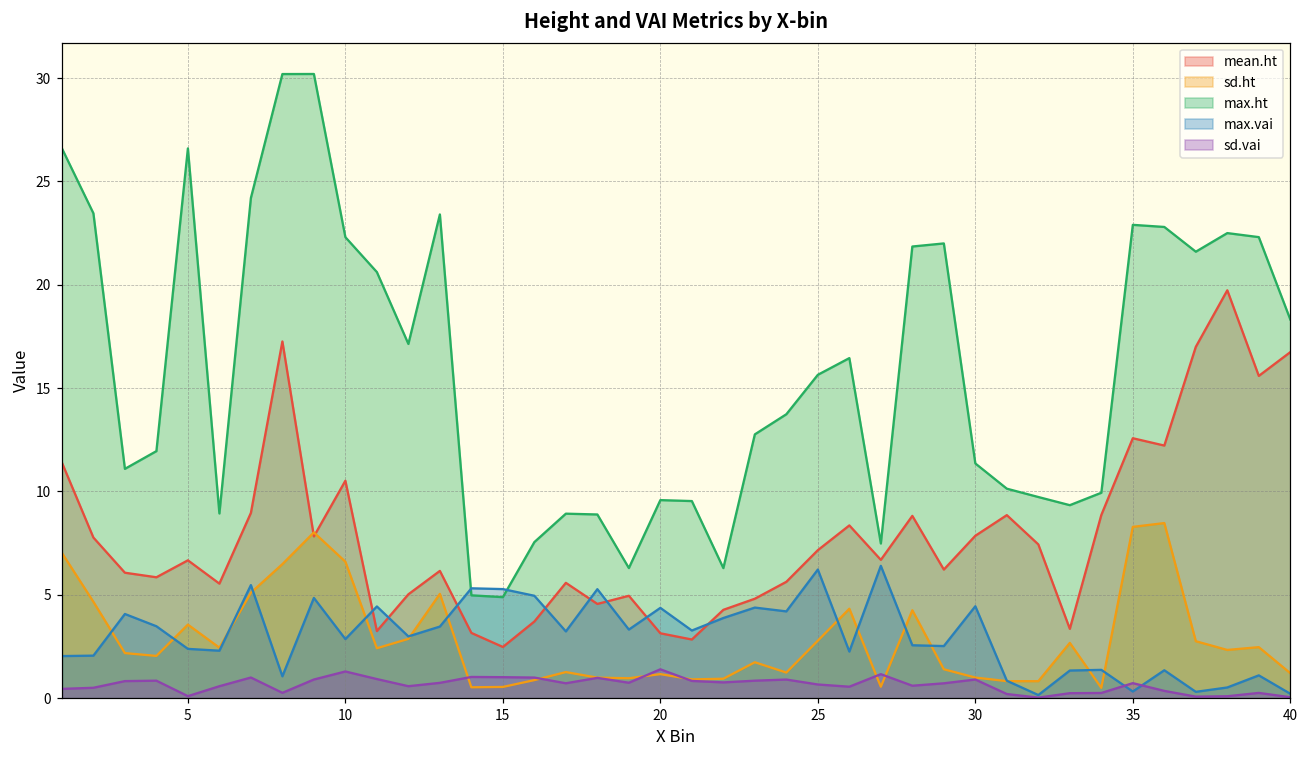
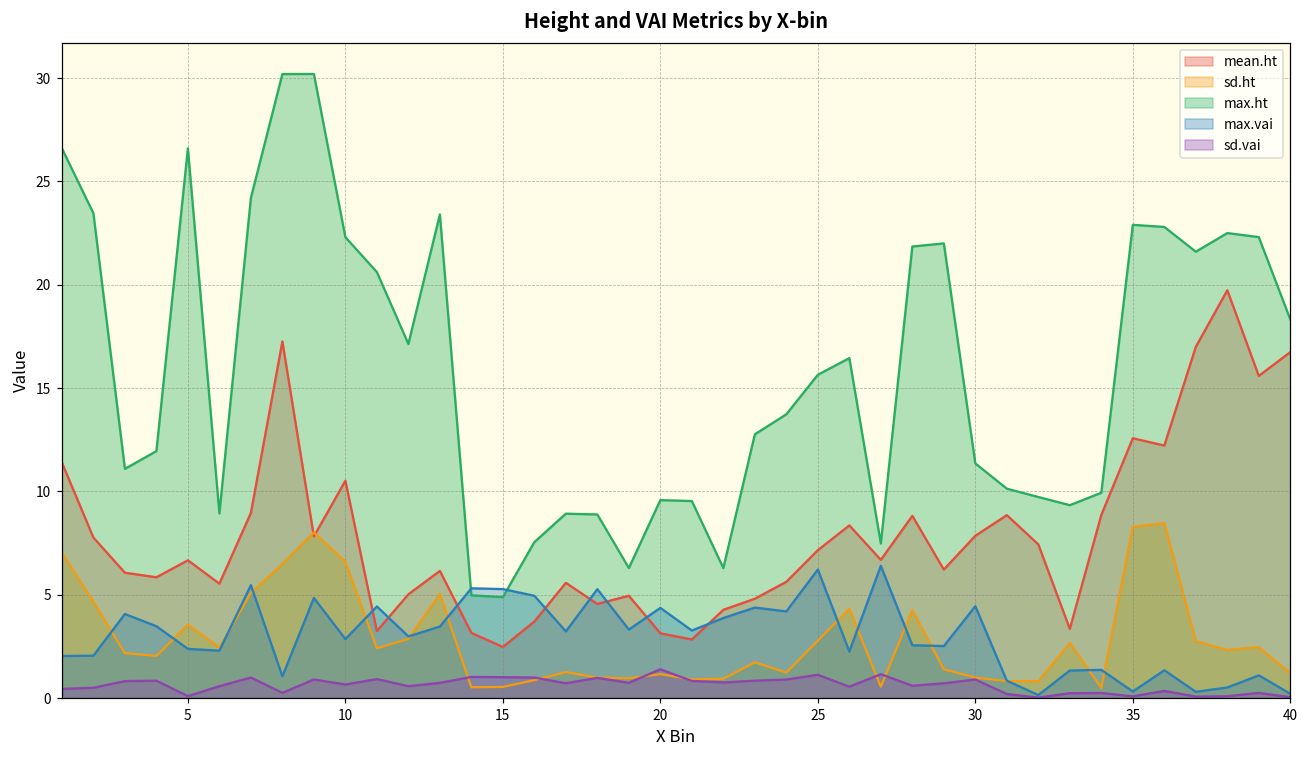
sd.vai, 10: 1.3 -> 0.7
sd.vai, 25: 0.7 -> 1.1
sd.vai, 35: 0.7 -> 0.1
